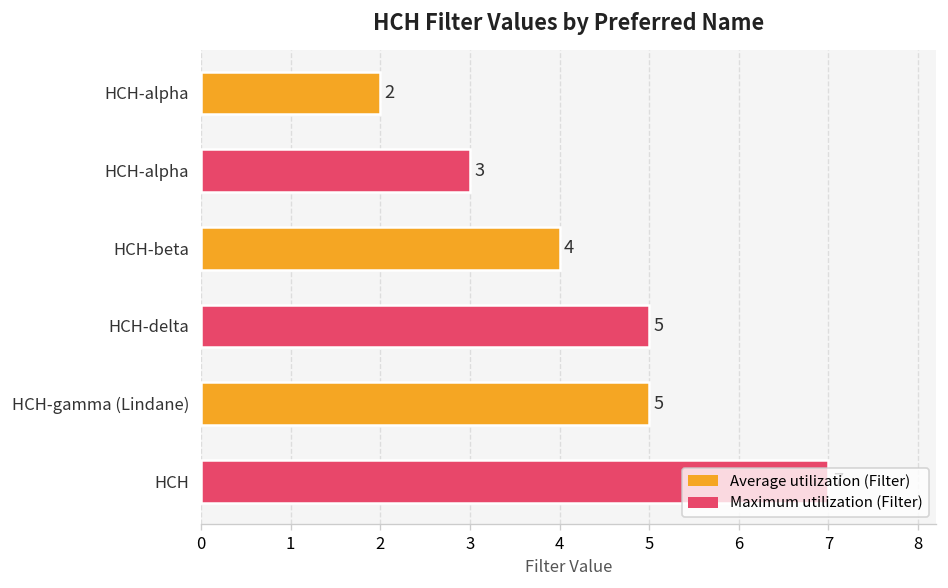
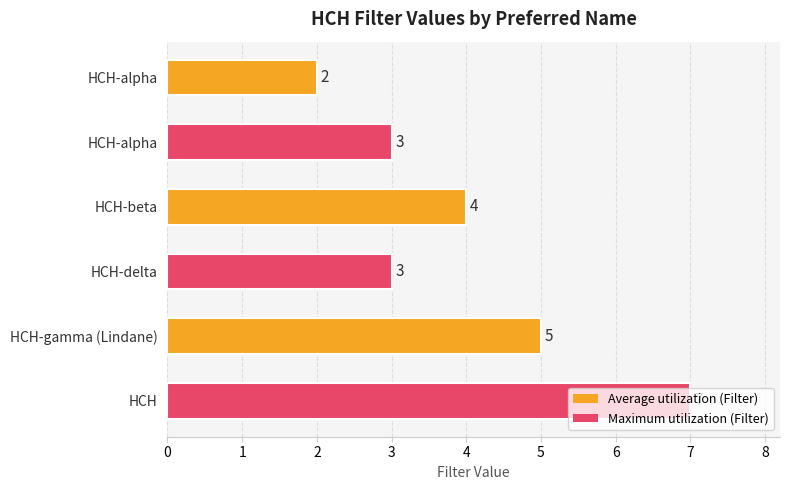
HCH-delta: 5 -> 3
